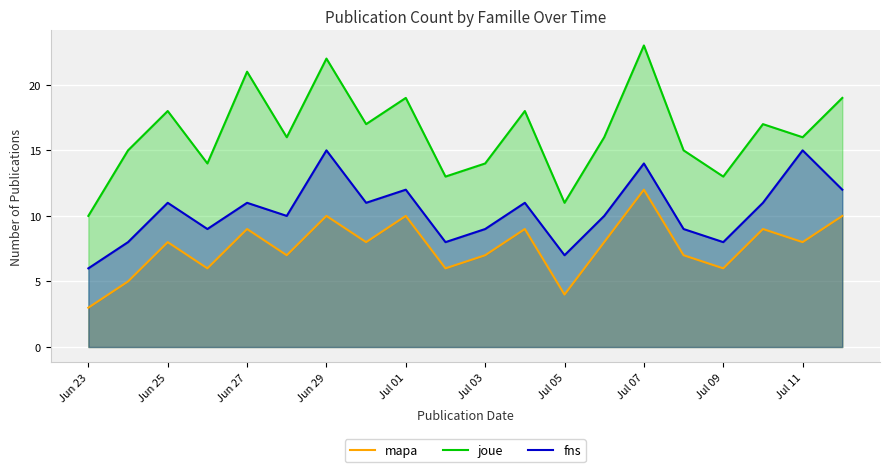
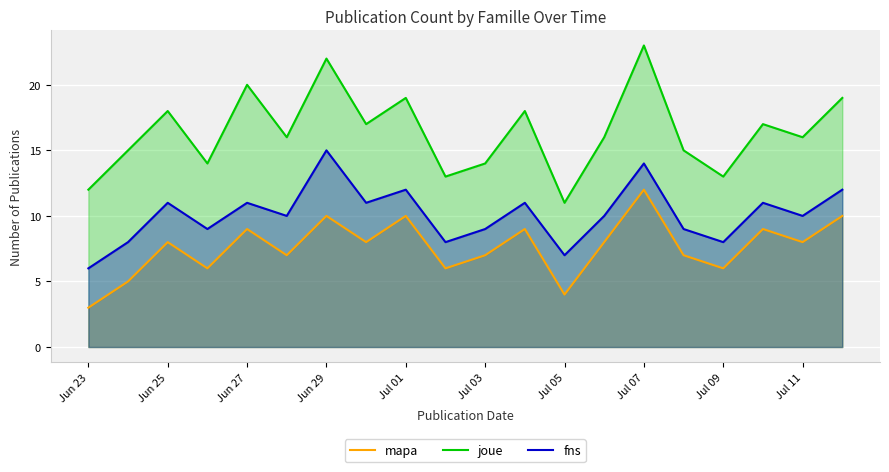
joue, Jun 23: 10 -> 12
joue, Jun 27: 21 -> 20
fns, Jul 11: 15 -> 10
